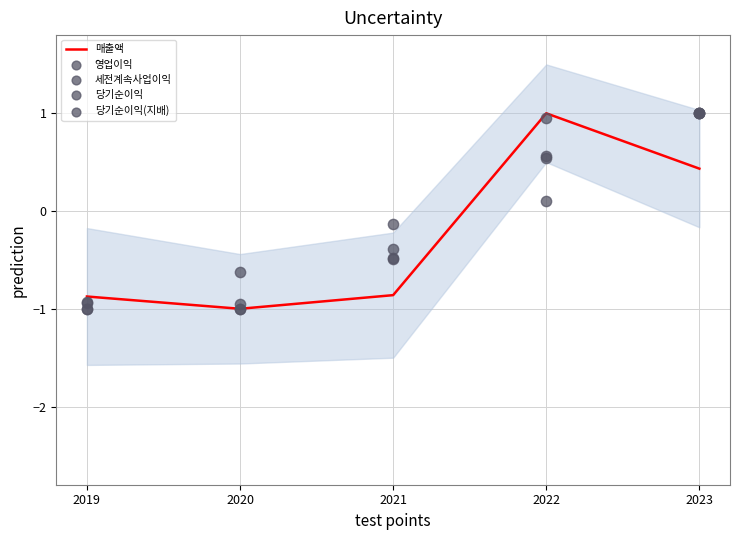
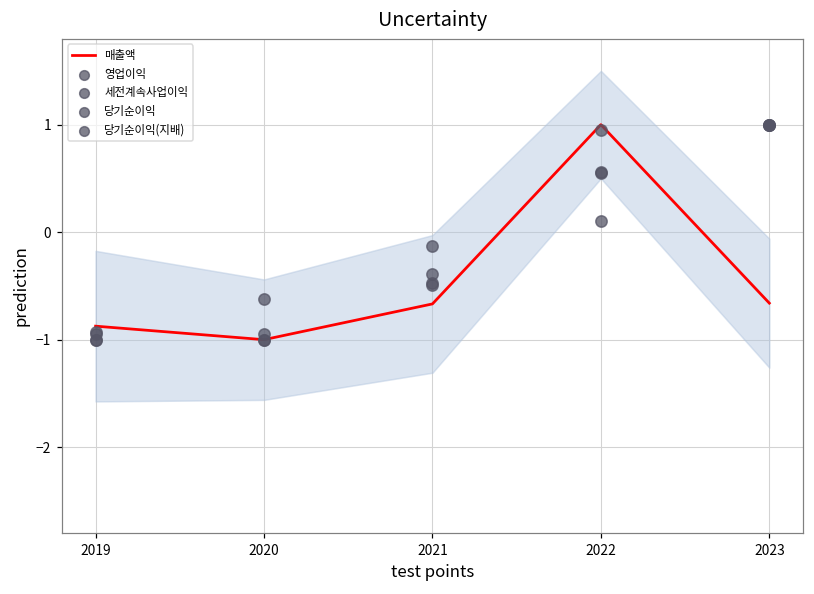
매출액, 2021: -0.9 -> -0.7
매출액, 2023: 0.4 -> -0.7
